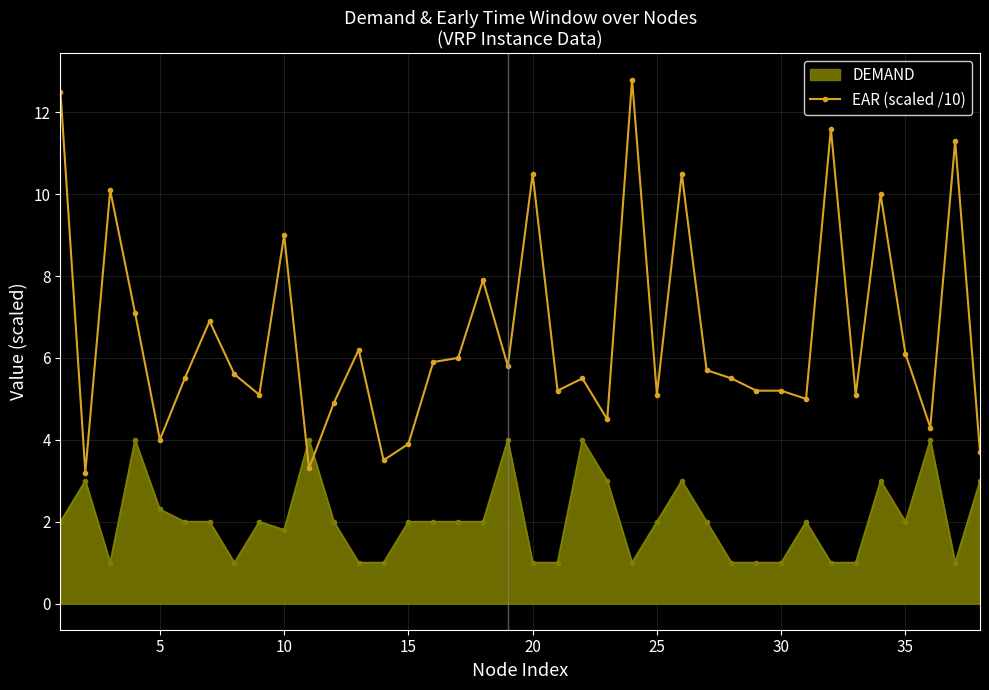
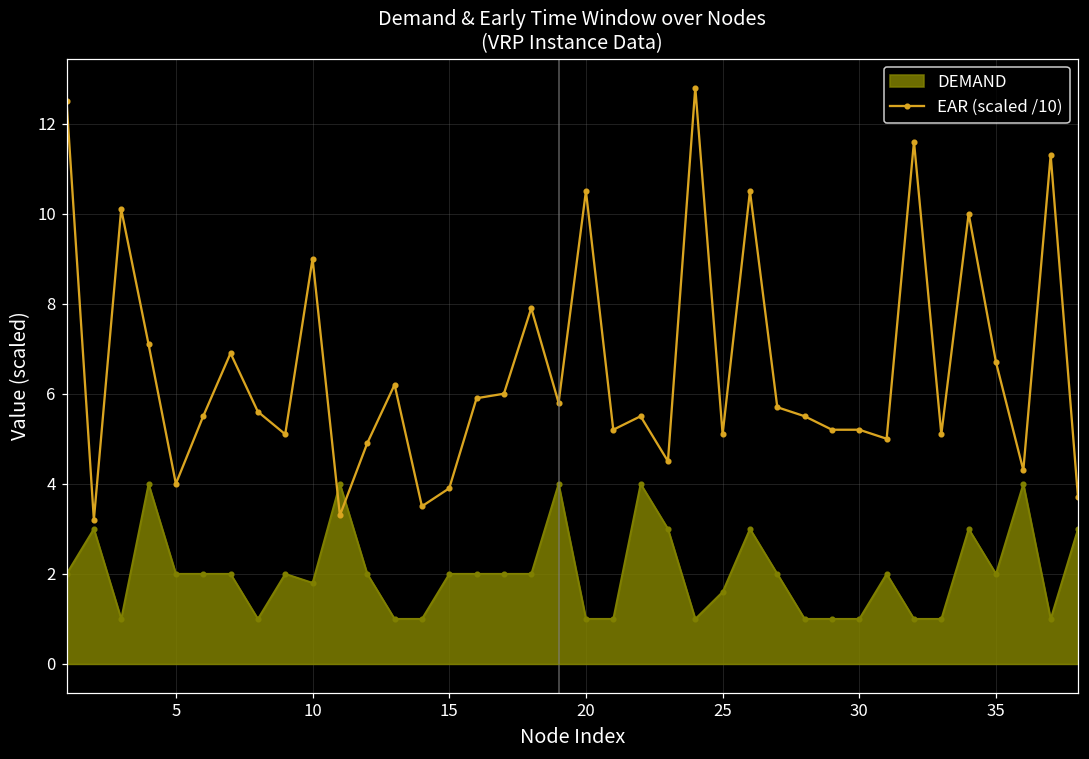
DEMAND, 5: 2.3 -> 2.0
DEMAND, 25: 2.0 -> 1.6
EAR (scaled /10), 35: 6.1 -> 6.7
